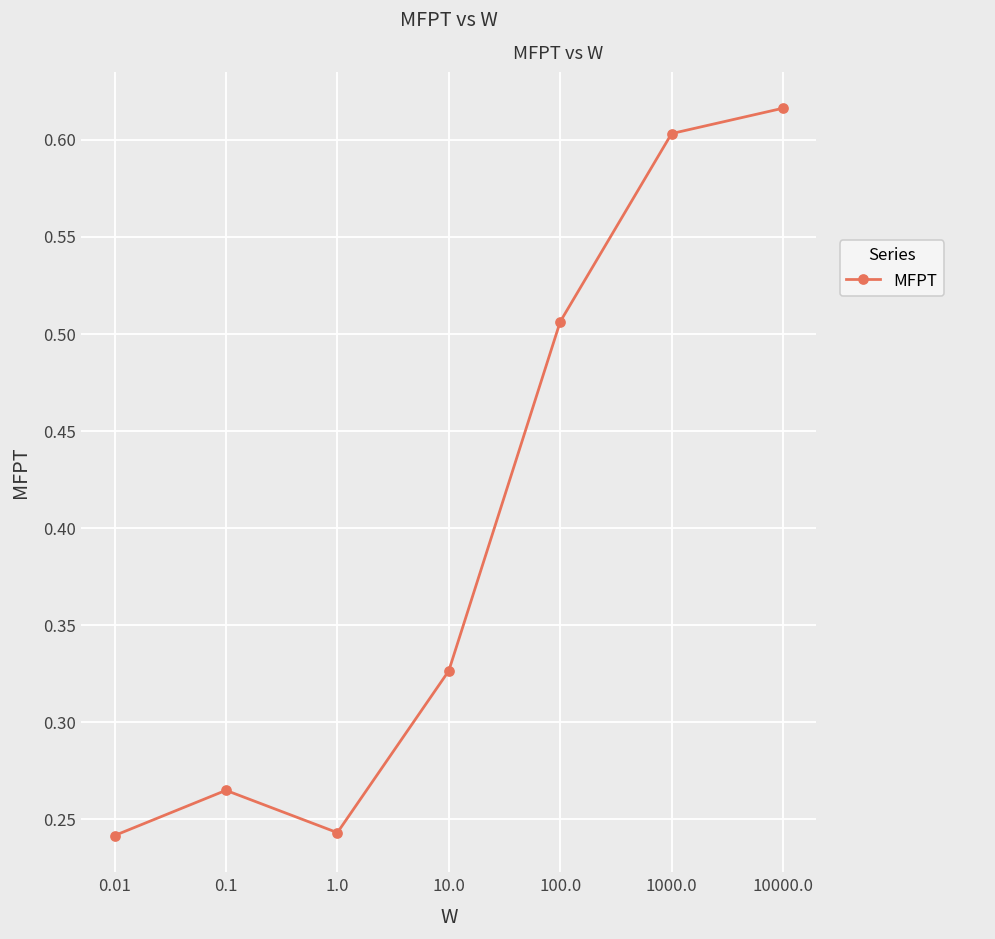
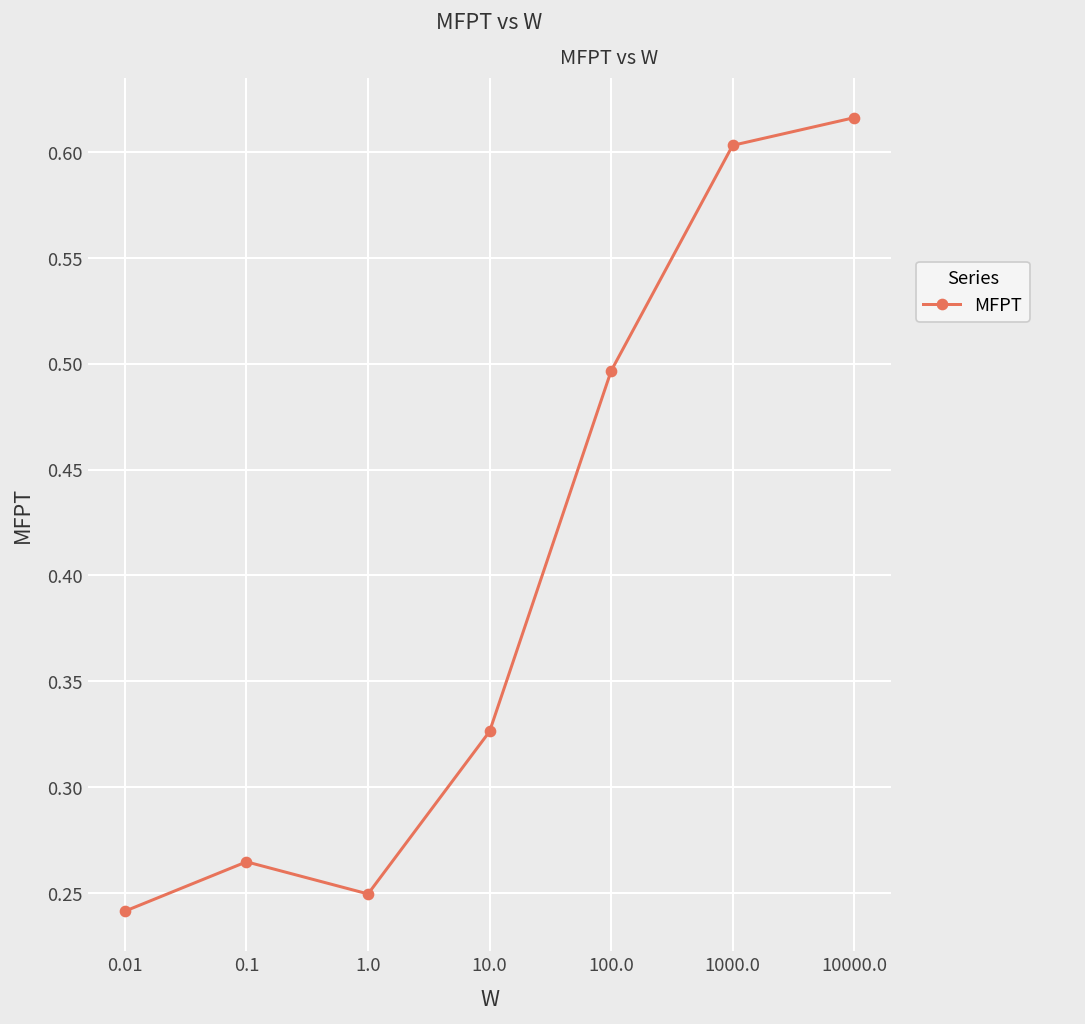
1.0: 0.243 -> 0.250
100.0: 0.506 -> 0.497
